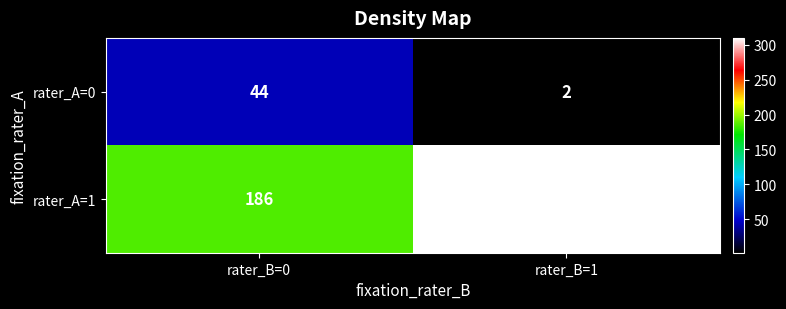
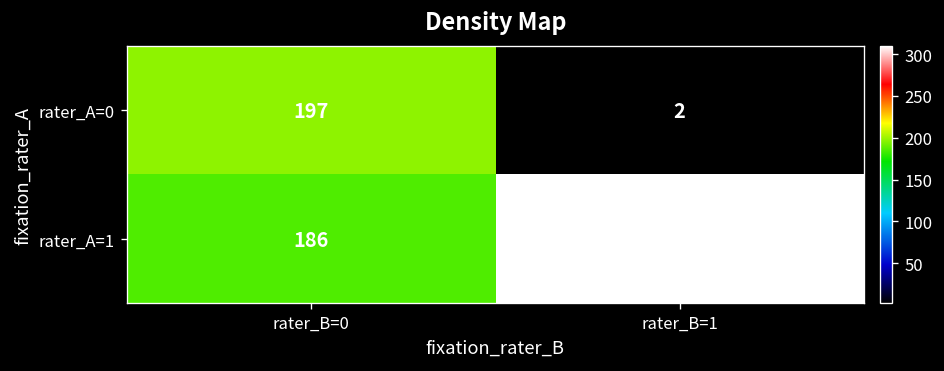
rater_A=0, rater_B=0: 44 -> 197
